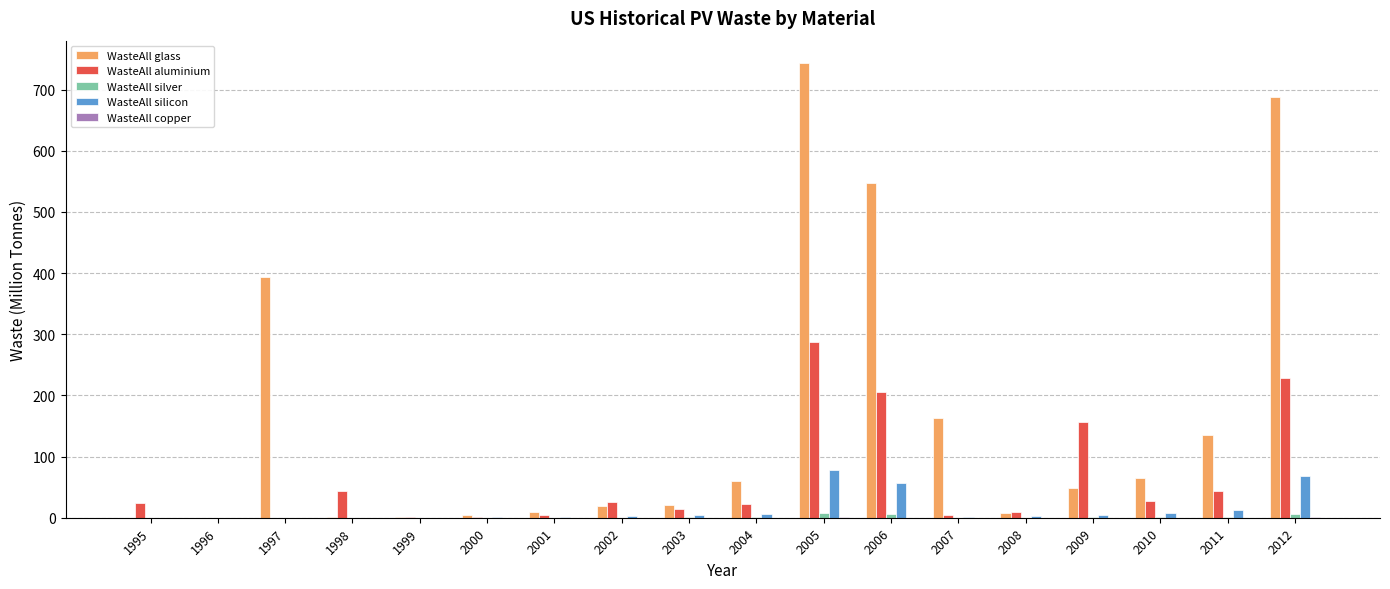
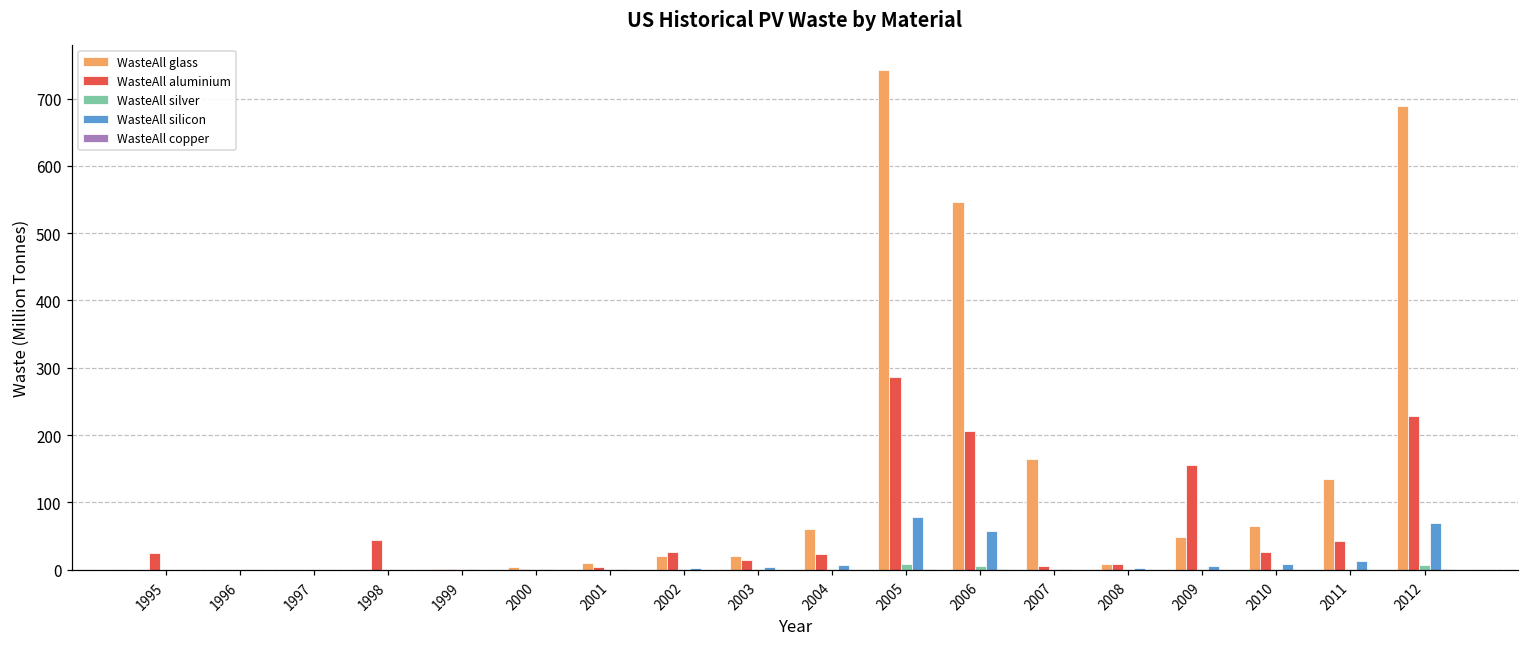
WasteAll glass, 1997: 390 -> 0
